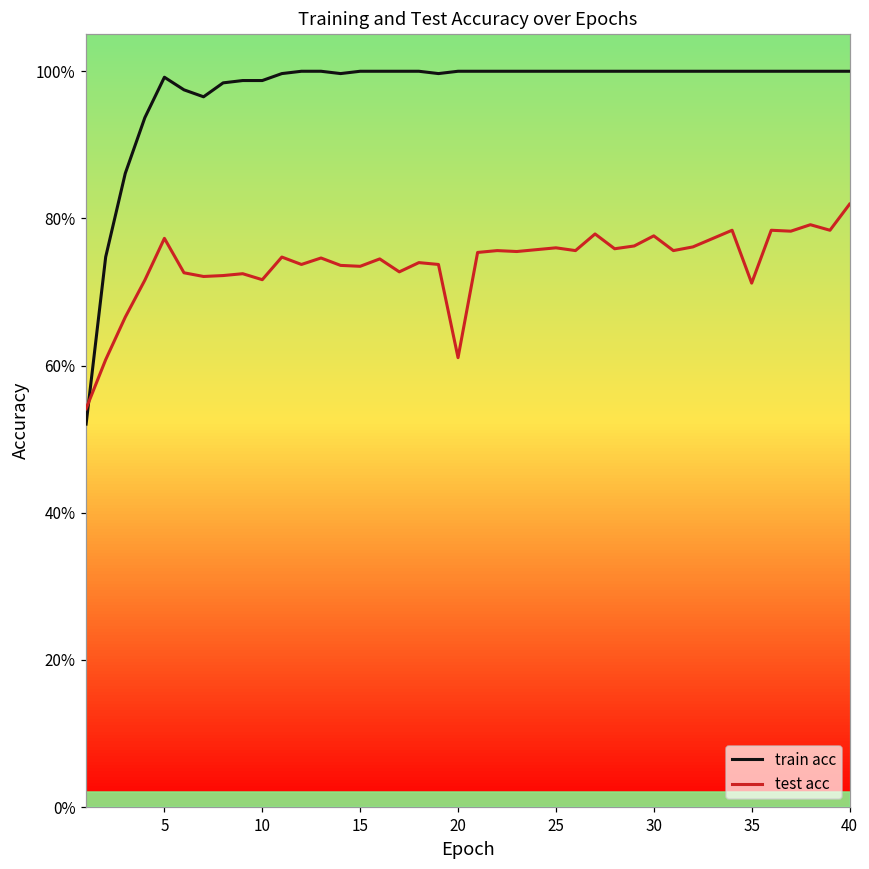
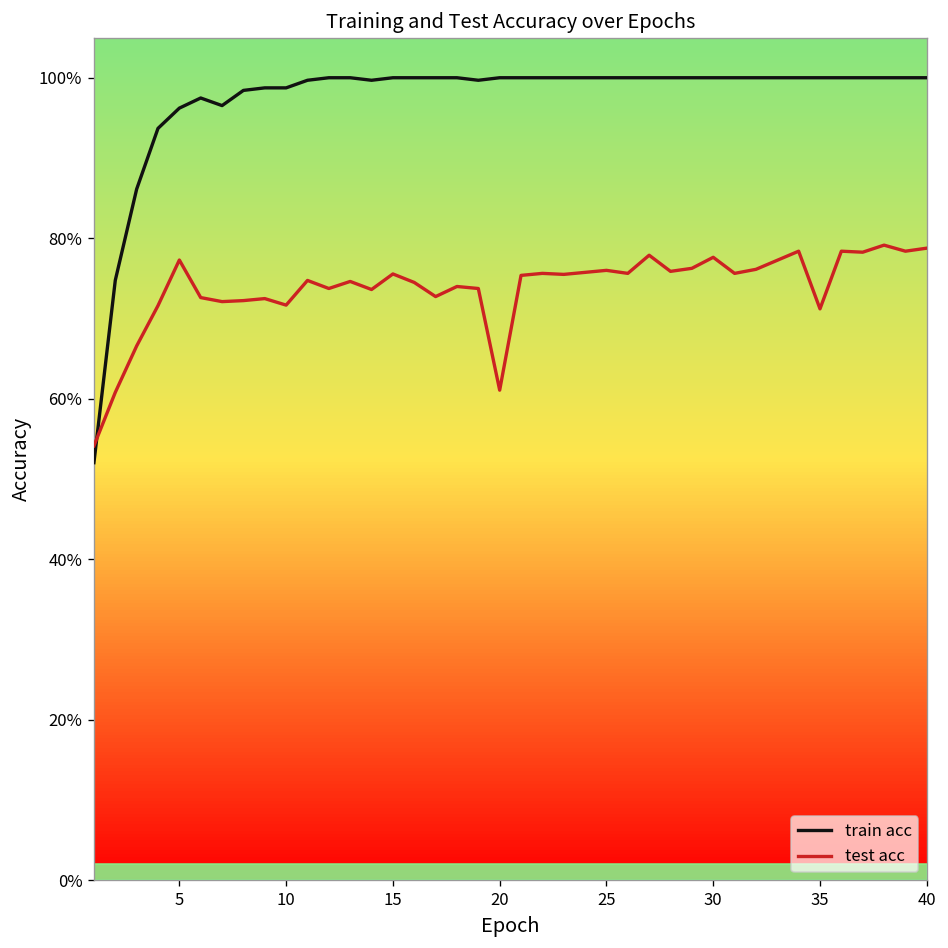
train acc, 5: 99% -> 96%
test acc, 15: 73% -> 76%
test acc, 40: 82% -> 79%
